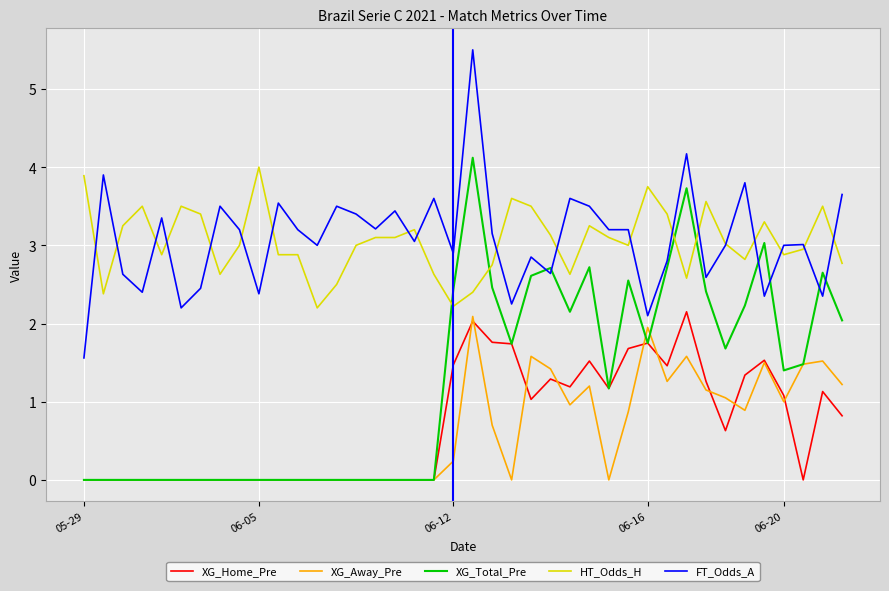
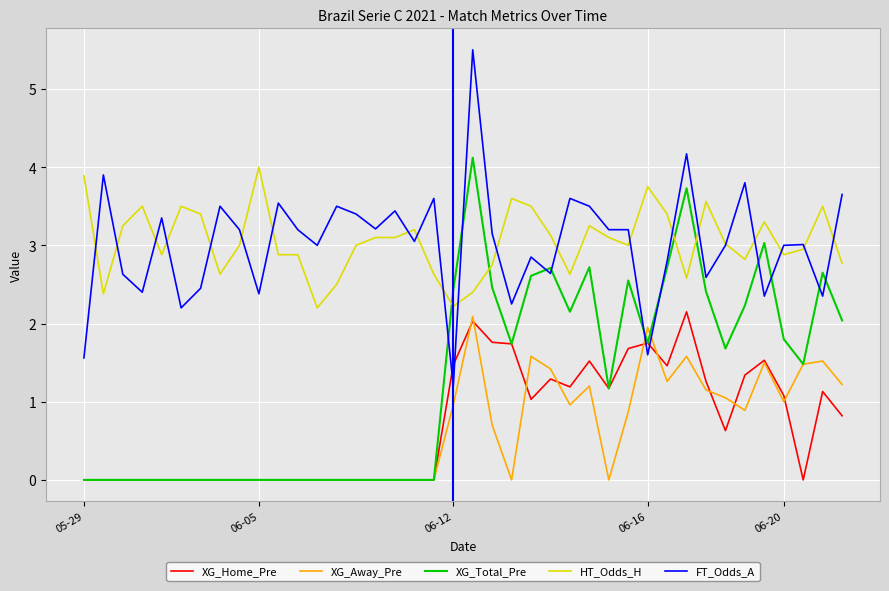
XG_Away_Pre, 06-12: 0.2 -> 1.0
FT_Odds_A, 06-12: 2.9 -> 1.2
FT_Odds_A, 06-16: 2.1 -> 1.6
XG_Total_Pre, 06-20: 1.4 -> 1.8
